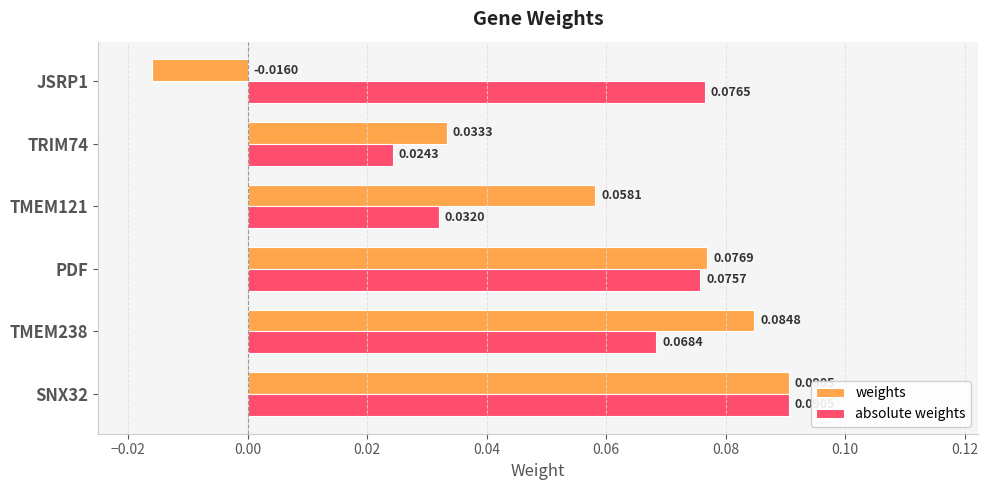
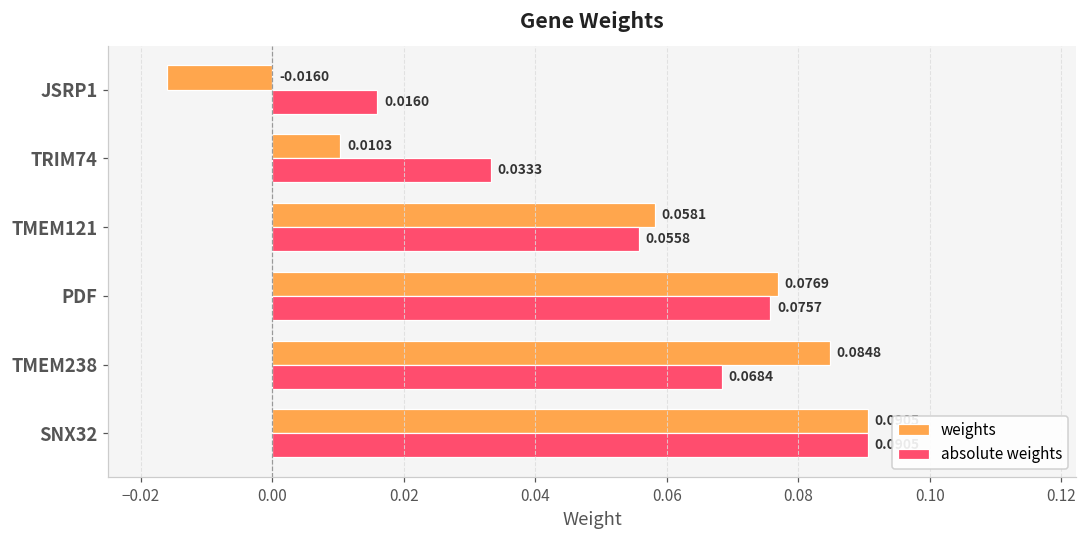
absolute weights, JSRP1: 0.0765 -> 0.0160
weights, TRIM74: 0.0333 -> 0.0103
absolute weights, TRIM74: 0.0243 -> 0.0333
absolute weights, TMEM121: 0.0320 -> 0.0558
